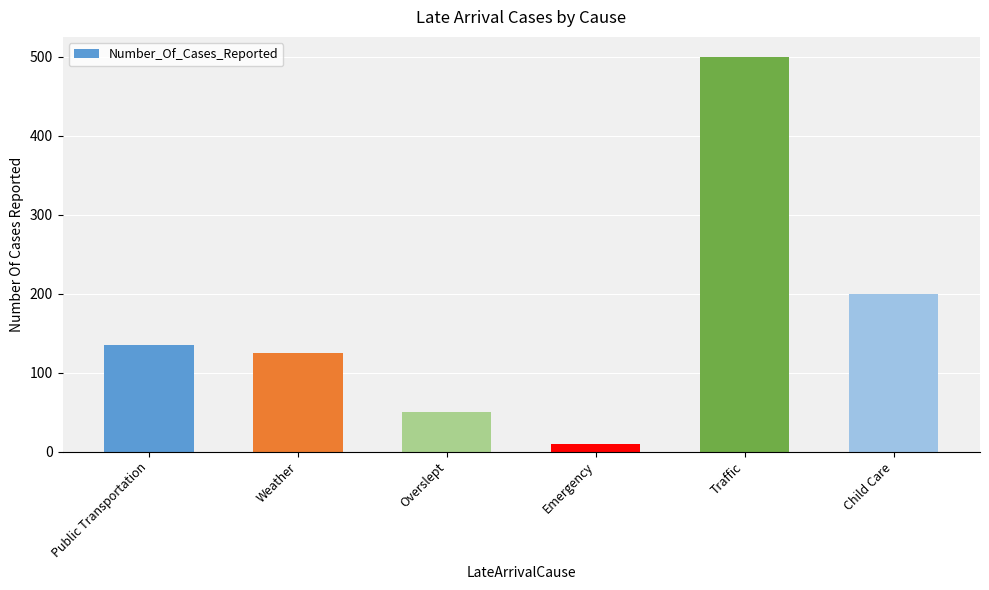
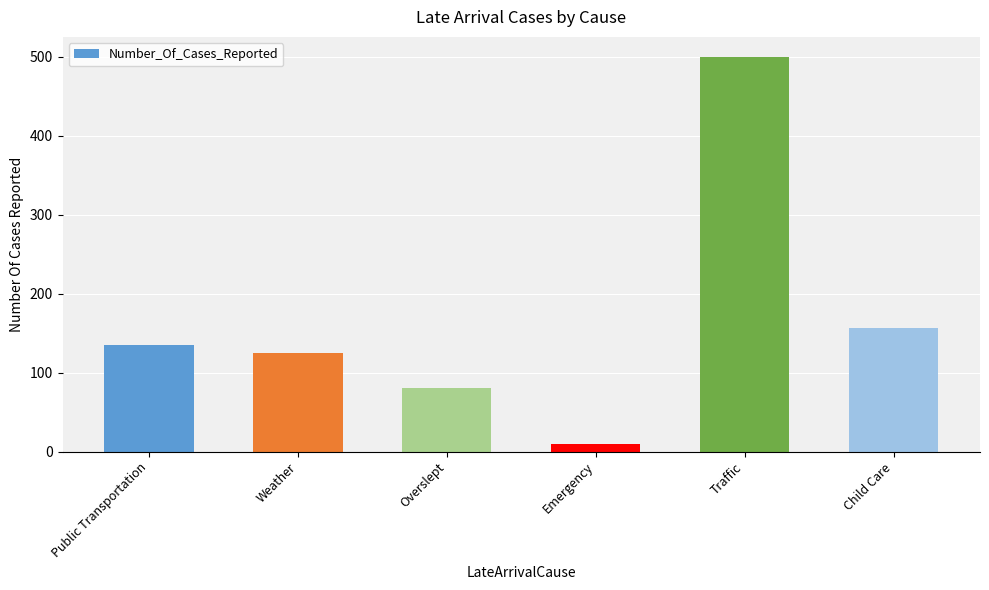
Overslept: 50 -> 80
Child Care: 200 -> 160
